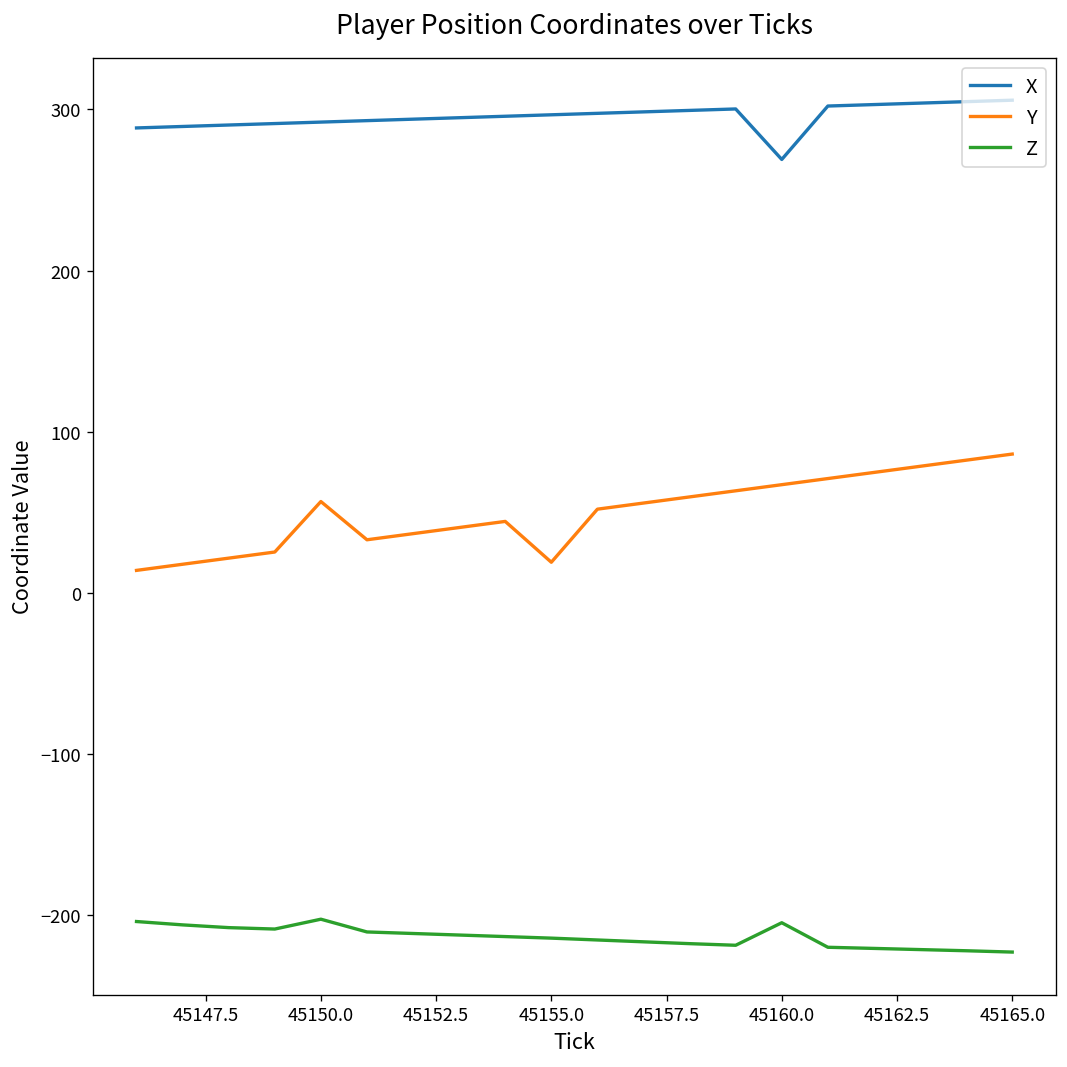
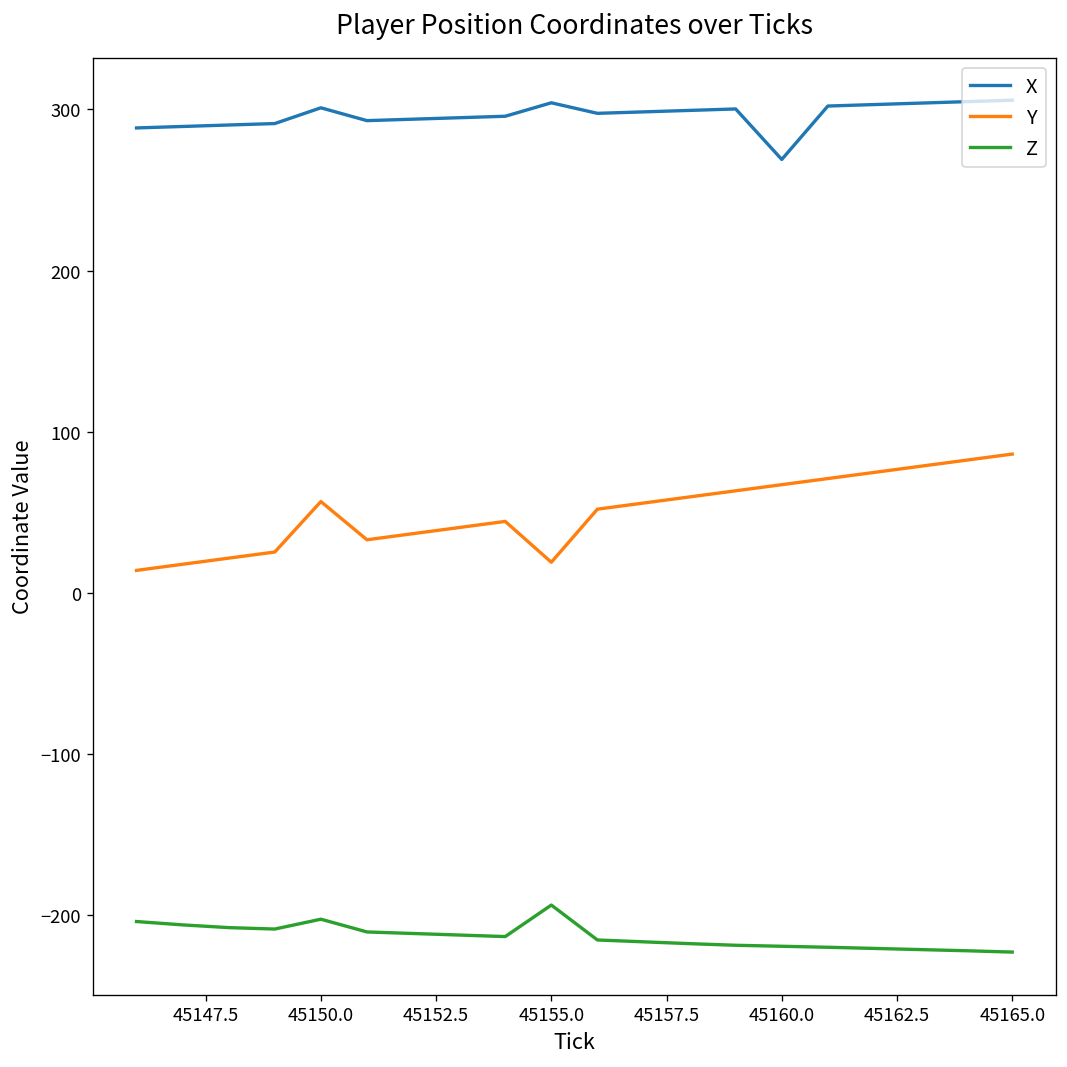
X, 45150.0: 292 -> 301
X, 45155.0: 297 -> 304
Z, 45155.0: -214 -> -194
Z, 45160.0: -205 -> -219
